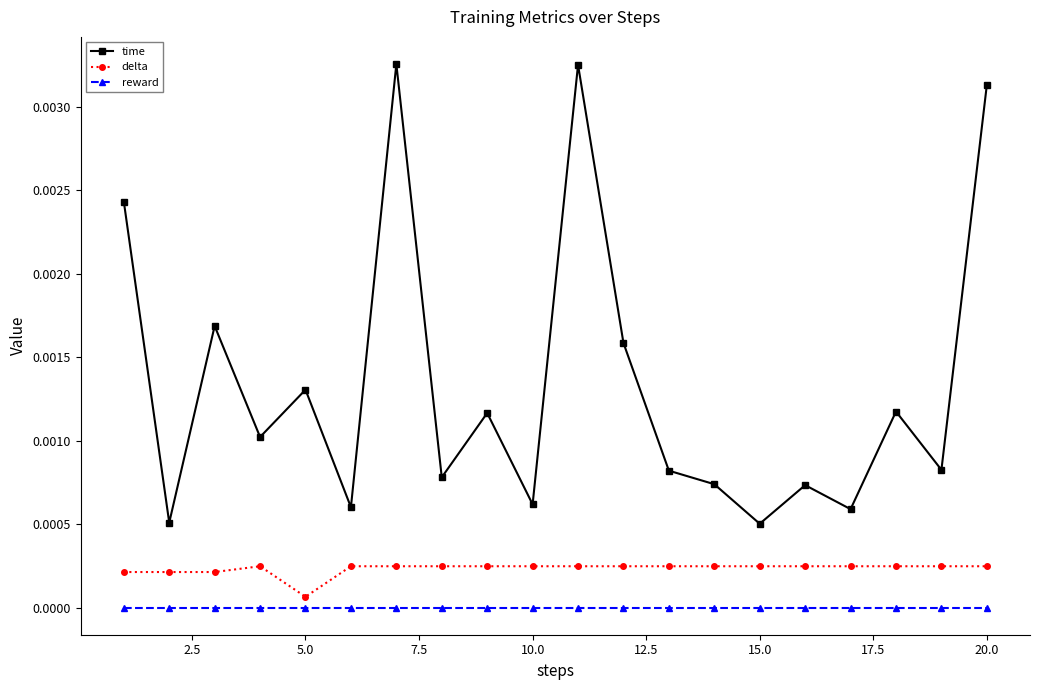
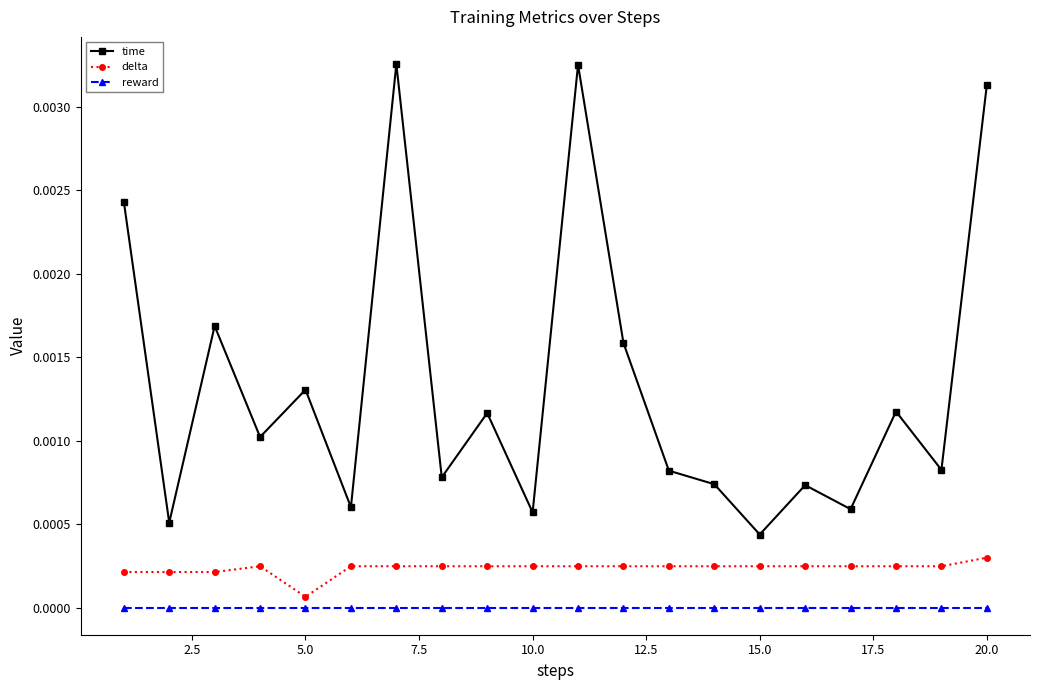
time, 10.0: 0.00062 -> 0.00057
time, 15.0: 0.00050 -> 0.00044
delta, 20.0: 0.00025 -> 0.00030
